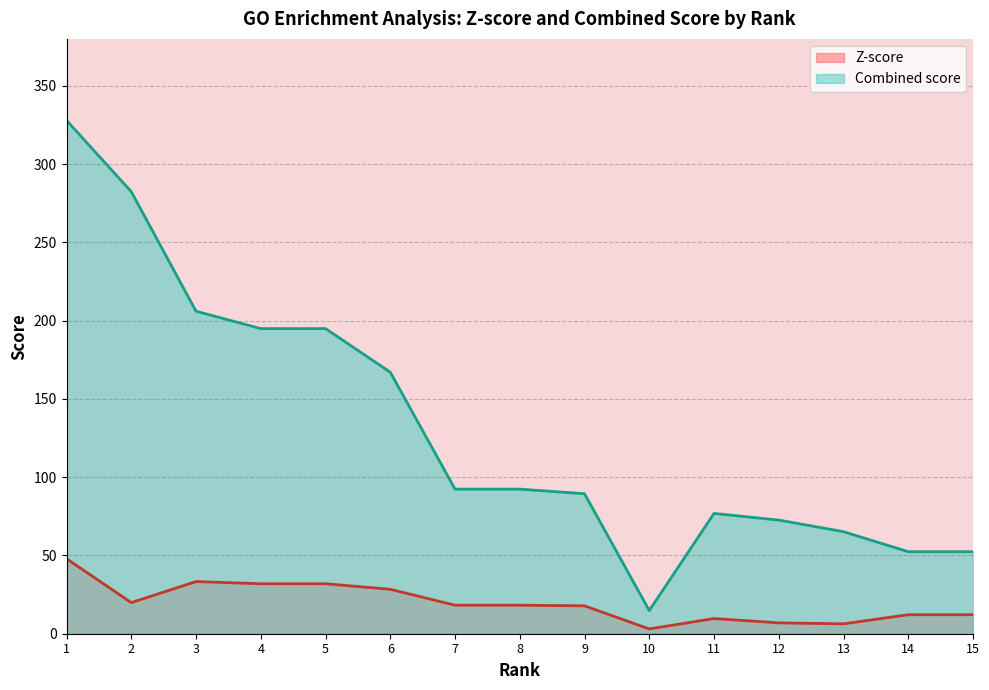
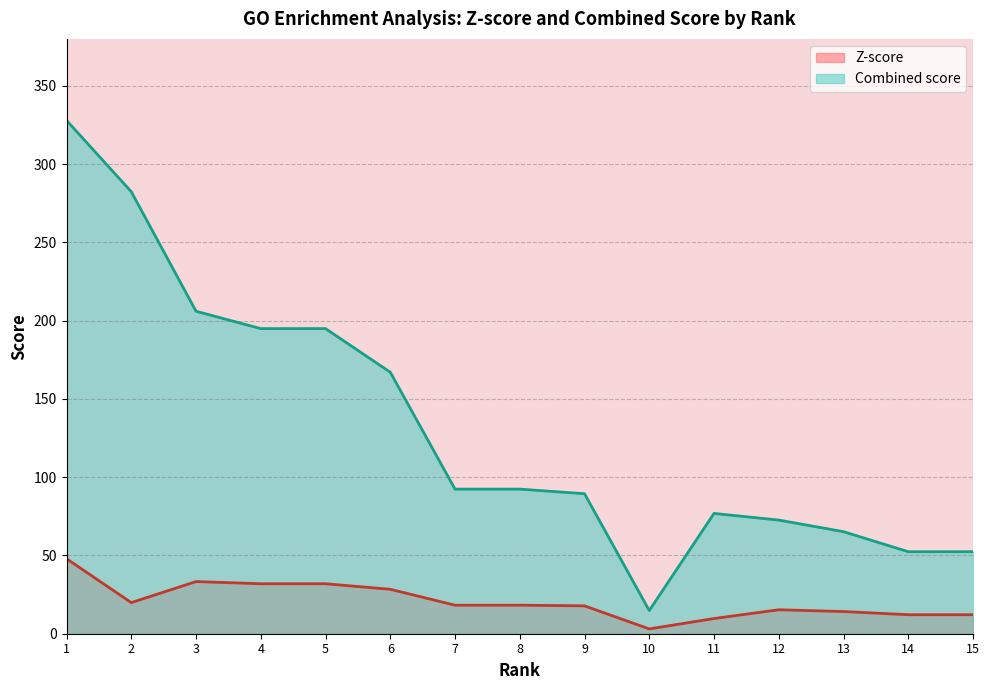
Z-score, 12: 7 -> 15
Z-score, 13: 6 -> 14
